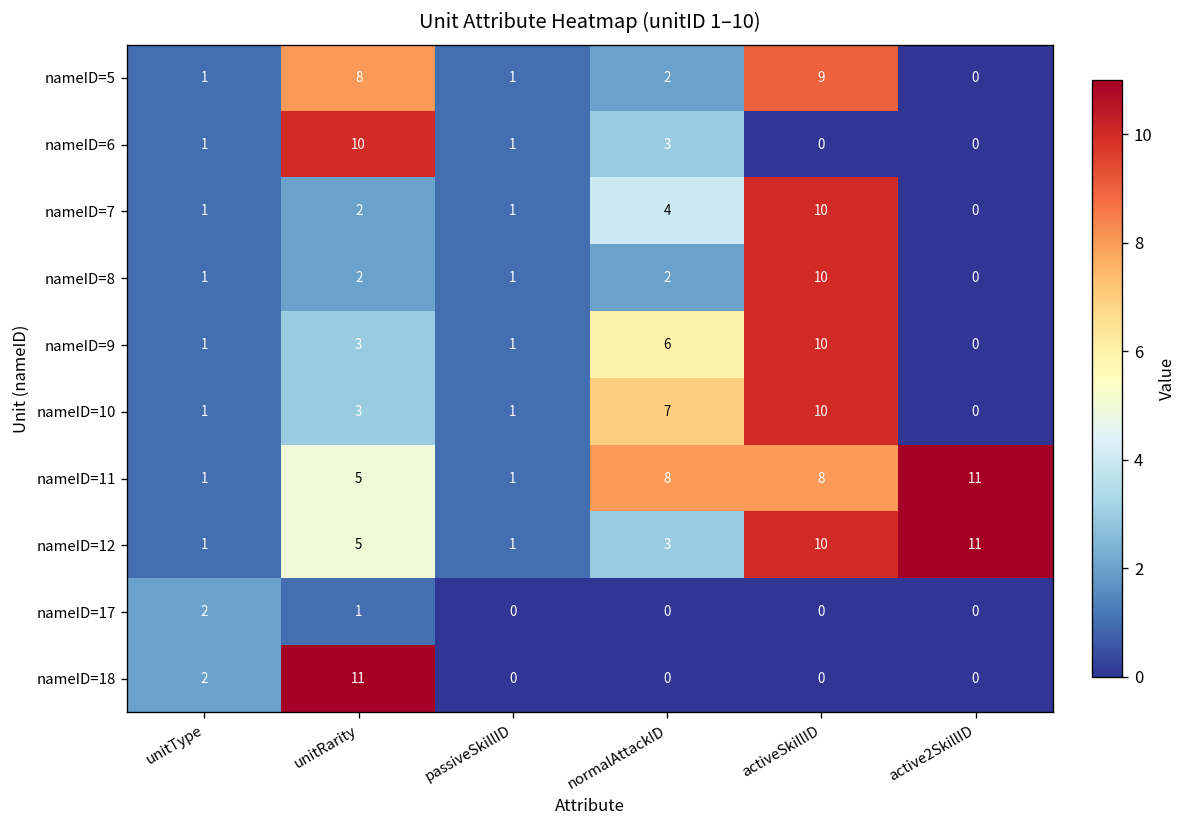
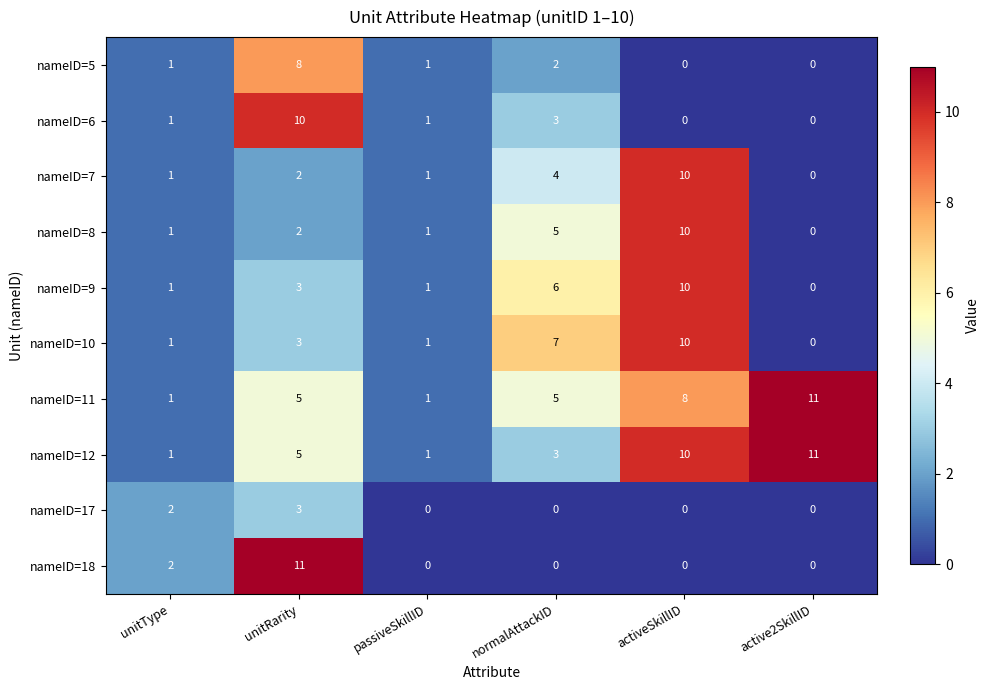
nameID=5, activeSkillID: 9 -> 0
nameID=8, normalAttackID: 2 -> 5
nameID=11, normalAttackID: 8 -> 5
nameID=17, unitRarity: 1 -> 3
